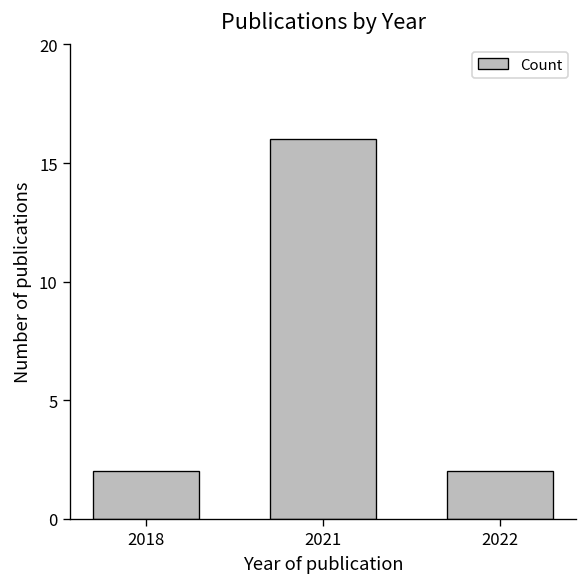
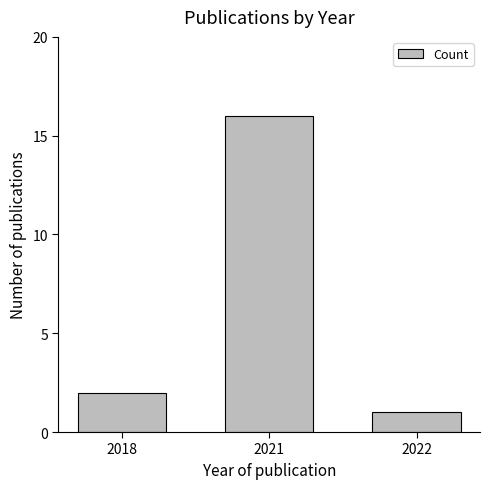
2022: 2 -> 1
